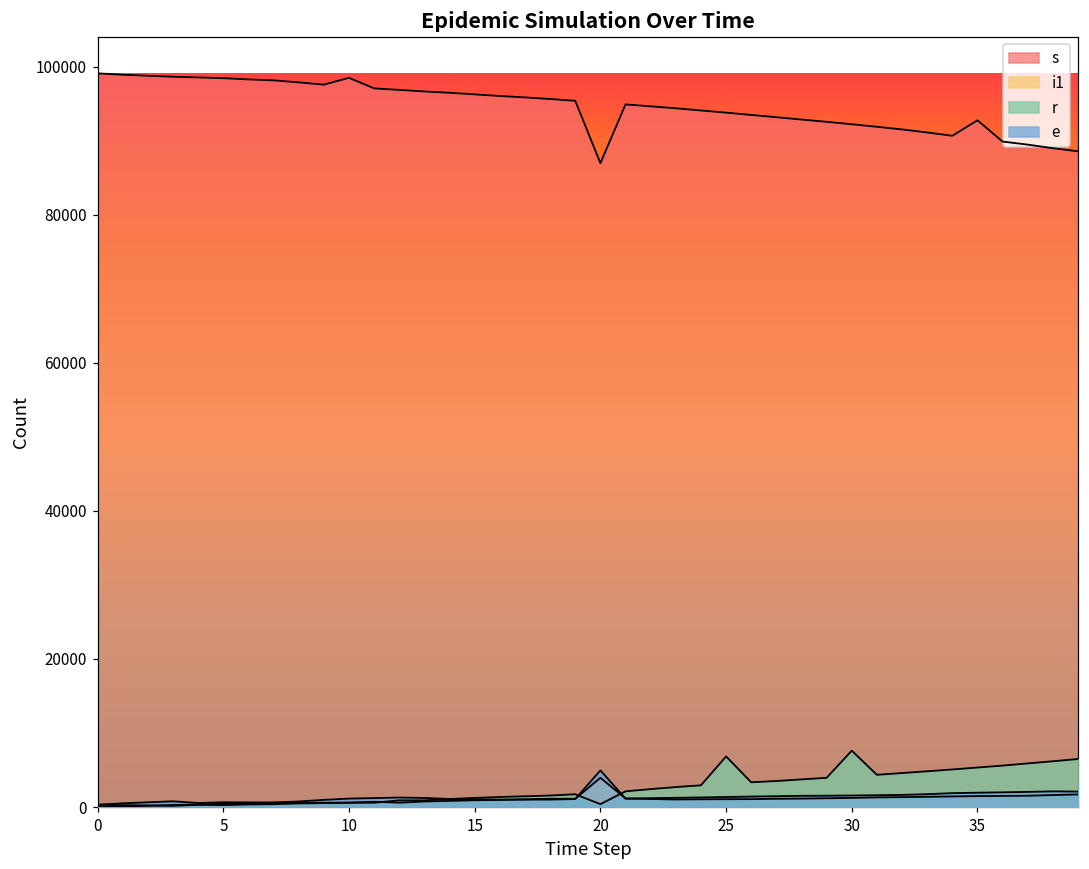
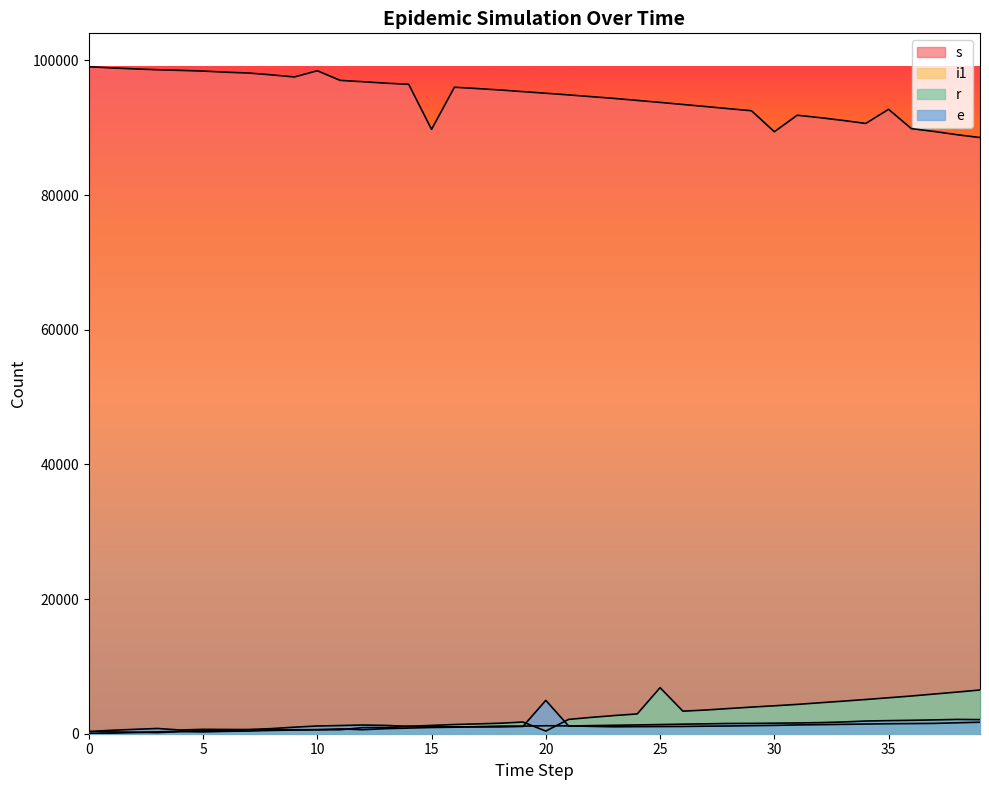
s, 15: 96000 -> 90000
s, 20: 87000 -> 95000
i1, 20: 4000 -> 1000
s, 30: 92000 -> 89000
r, 30: 8000 -> 4000
